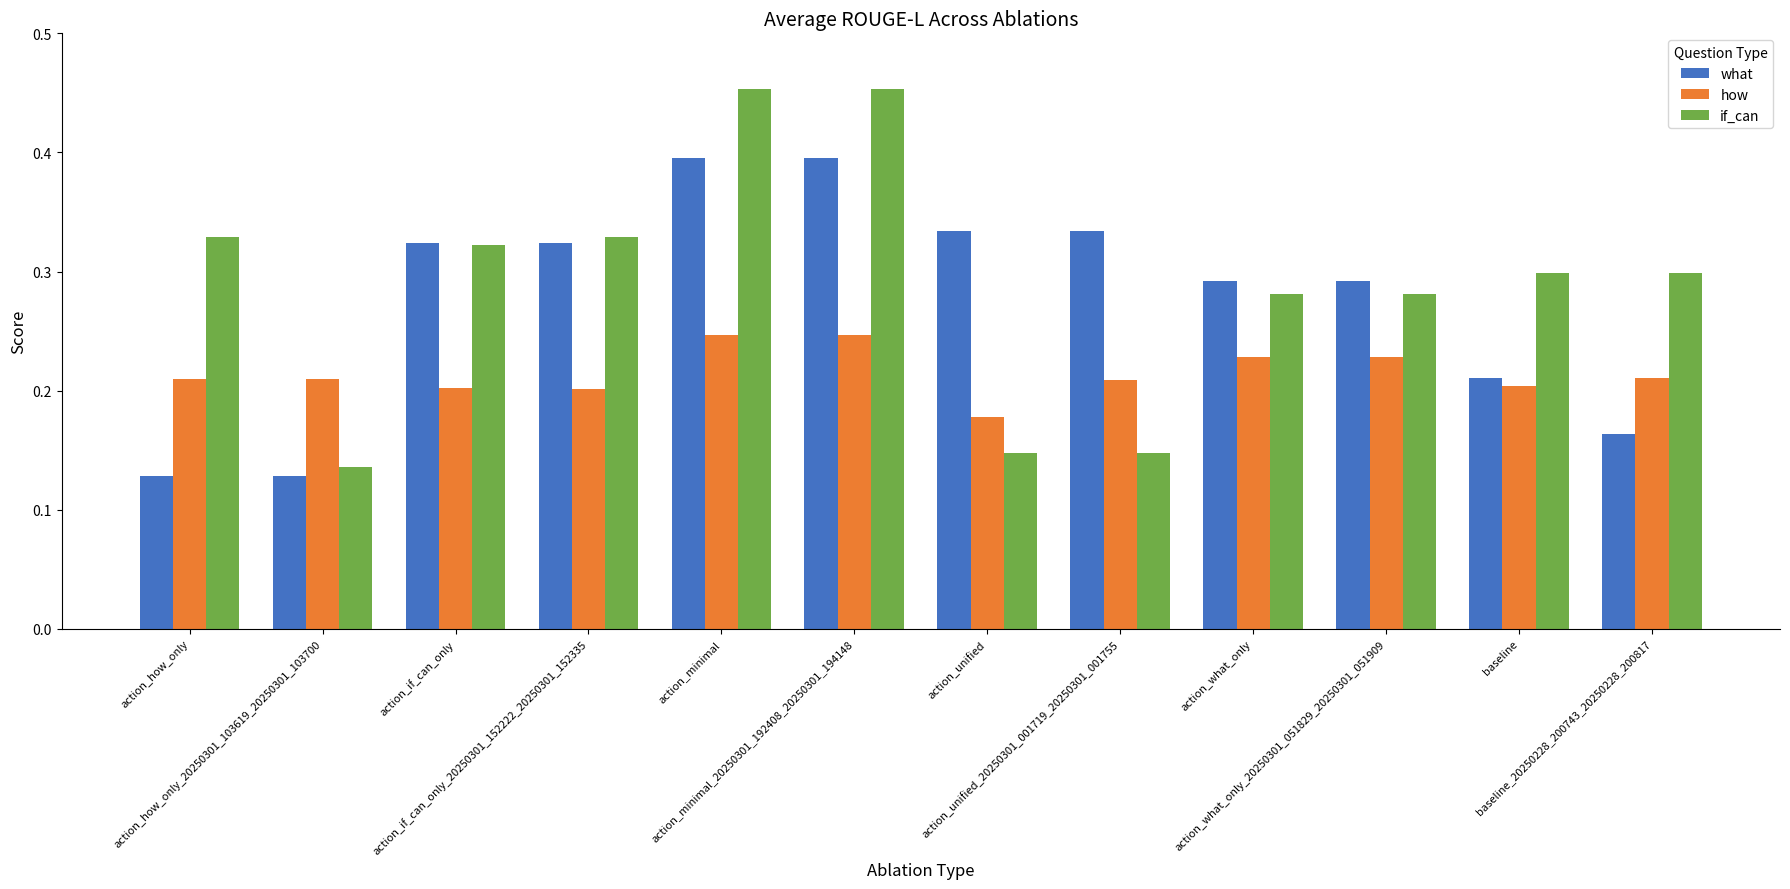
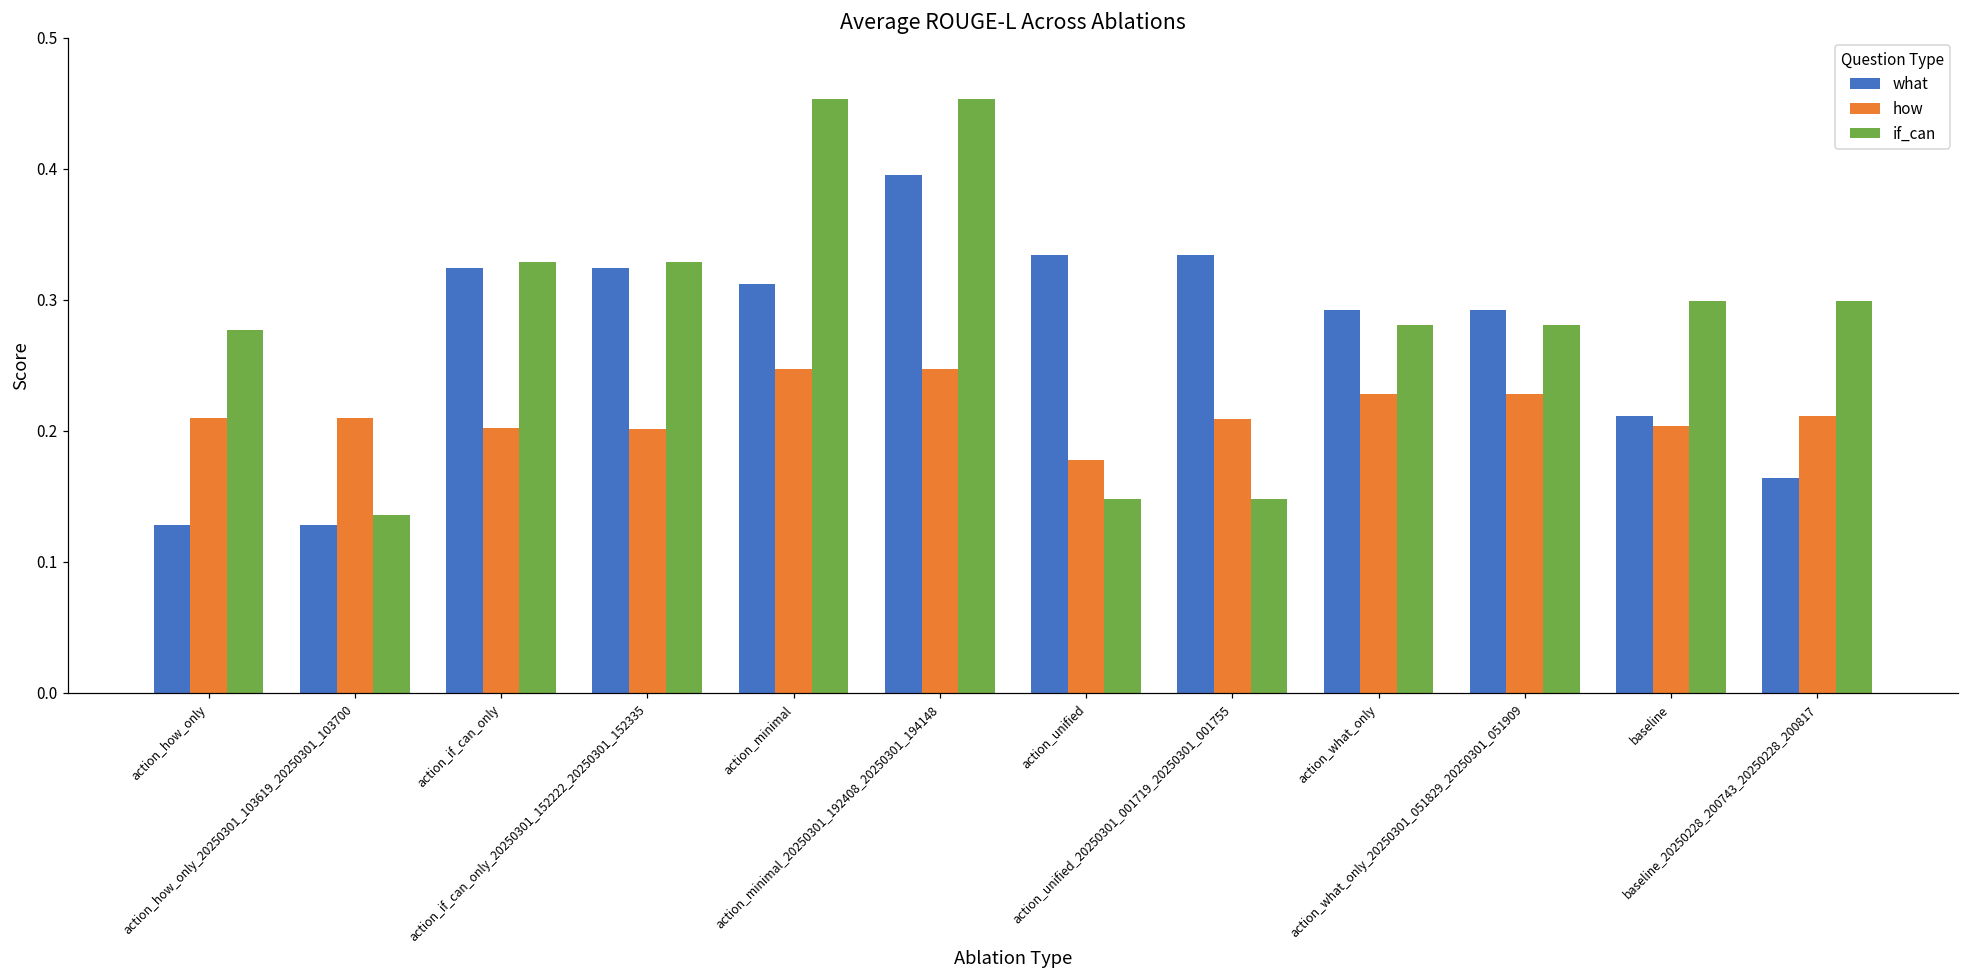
if_can, action_how_only: 0.329 -> 0.277
if_can, action_if_can_only: 0.322 -> 0.329
what, action_minimal: 0.395 -> 0.312
